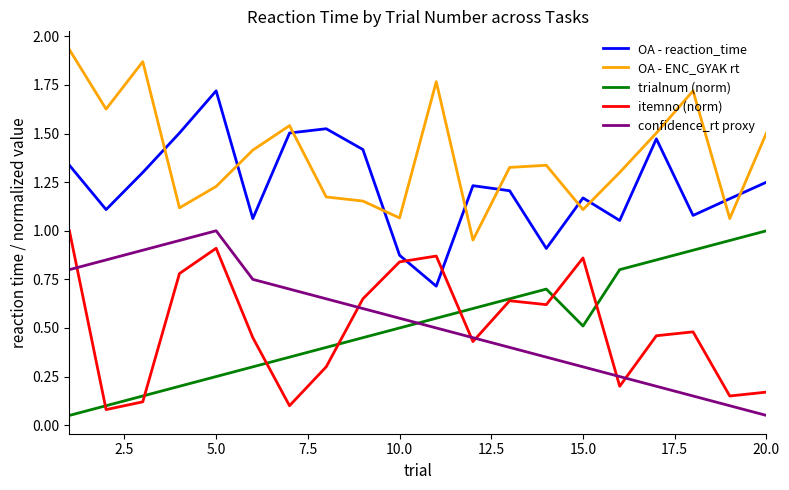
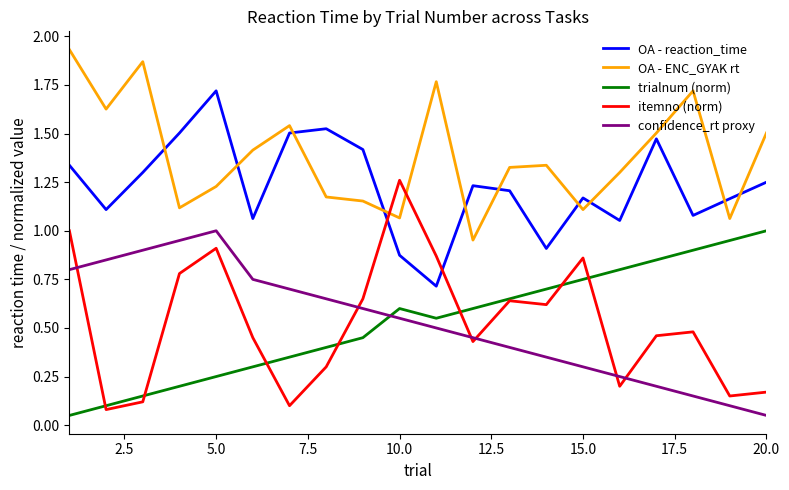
trialnum (norm), 10.0: 0.5 -> 0.6
itemno (norm), 10.0: 0.84 -> 1.26
trialnum (norm), 15.0: 0.51 -> 0.75
